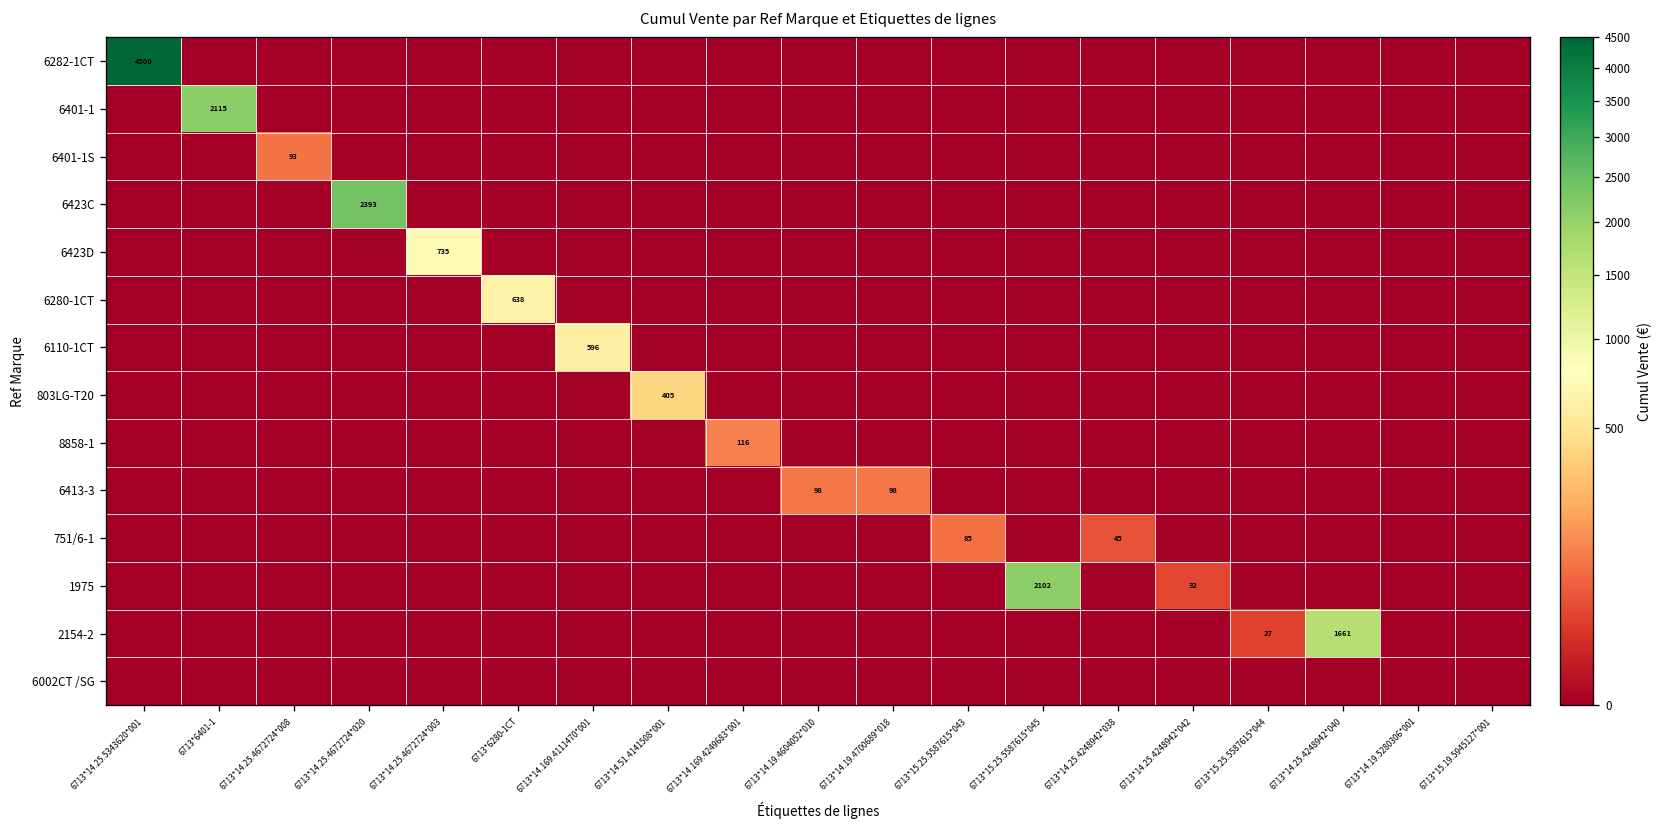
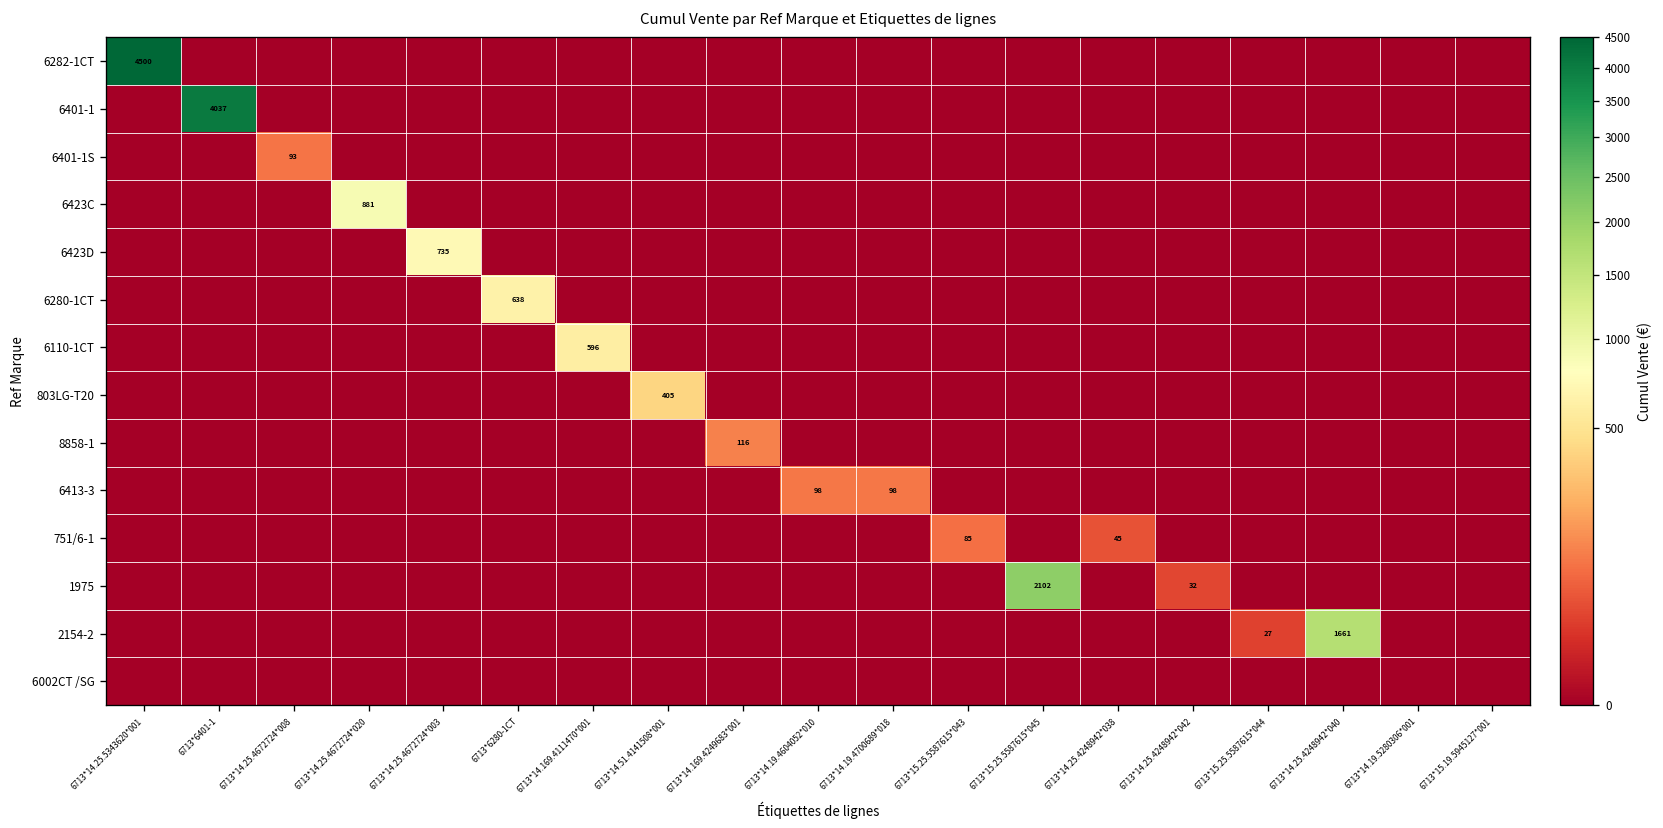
6401-1, 6713*6401-1: 2115 -> 4037
6423C, 6713*14.25.4672724*020: 2393 -> 881
